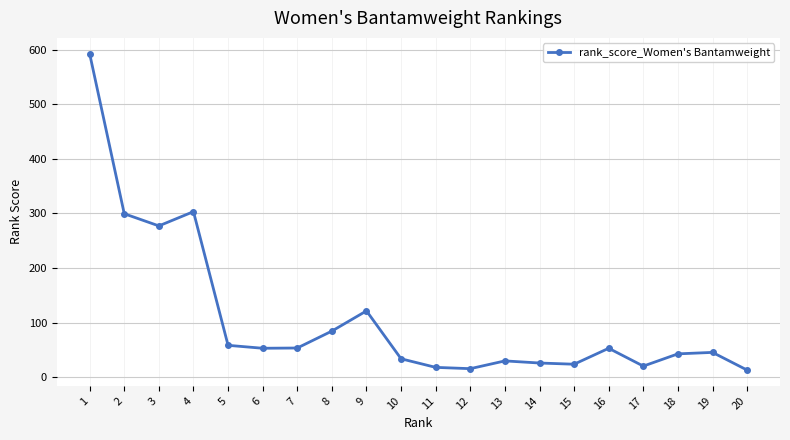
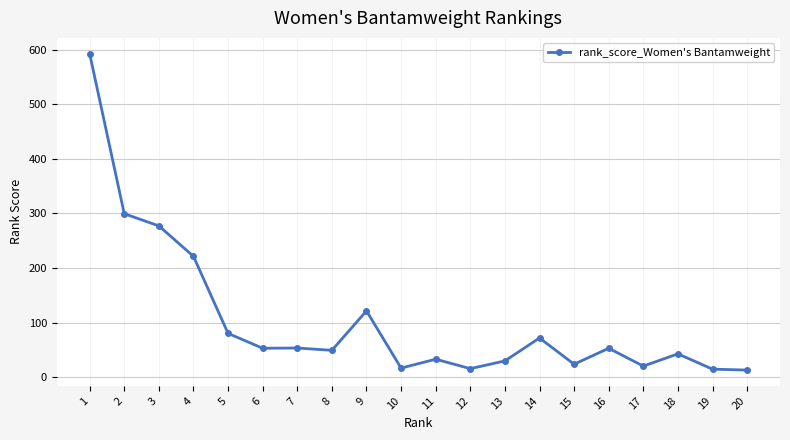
4: 300 -> 220
5: 60 -> 80
8: 80 -> 50
10: 30 -> 20
11: 20 -> 30
14: 30 -> 70
19: 50 -> 20
